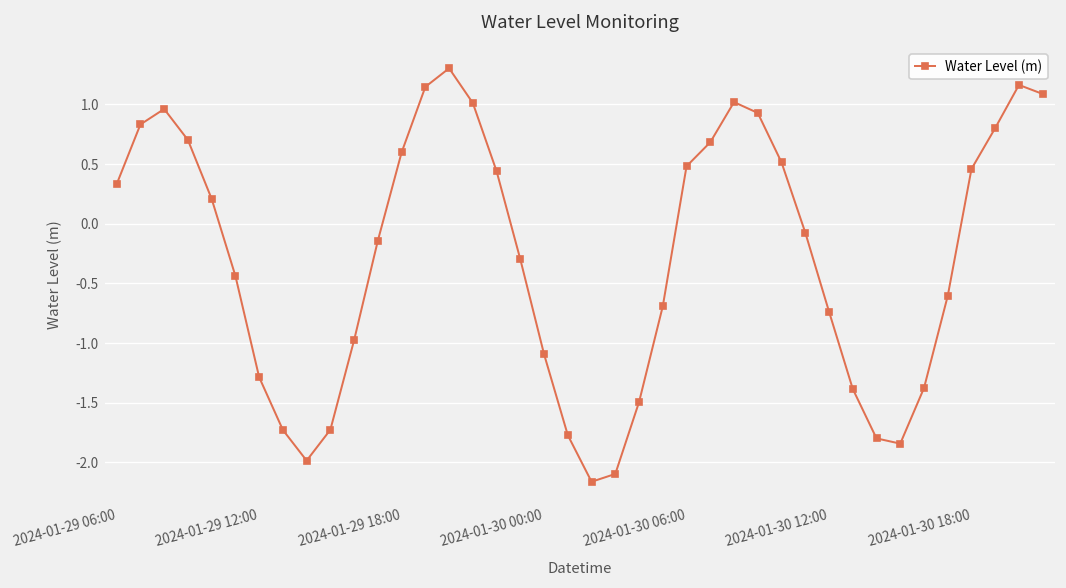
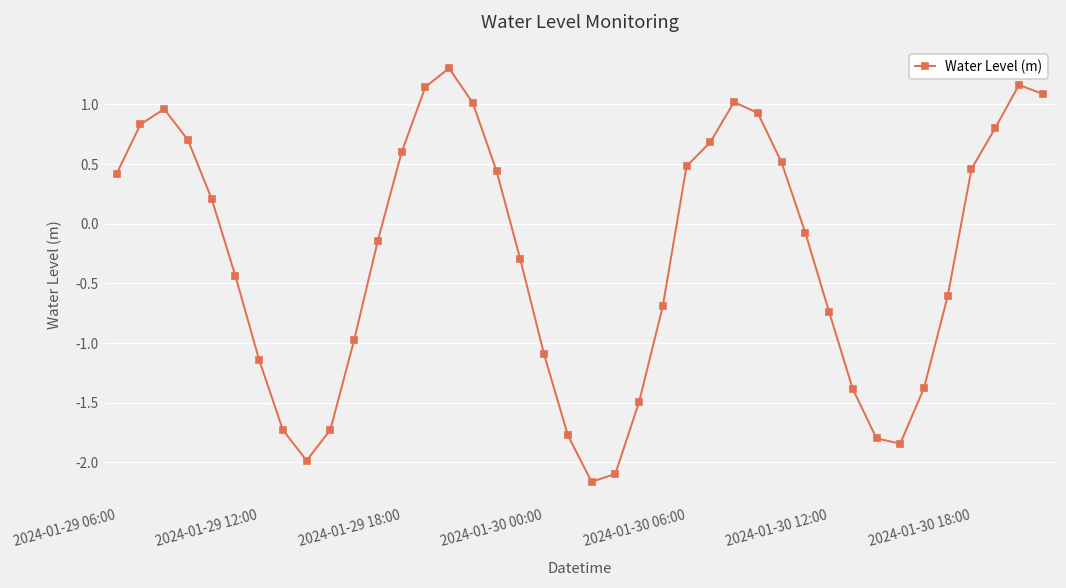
2024-01-29 06:00: 0.3 -> 0.4
2024-01-29 12:00: -1.3 -> -1.1
